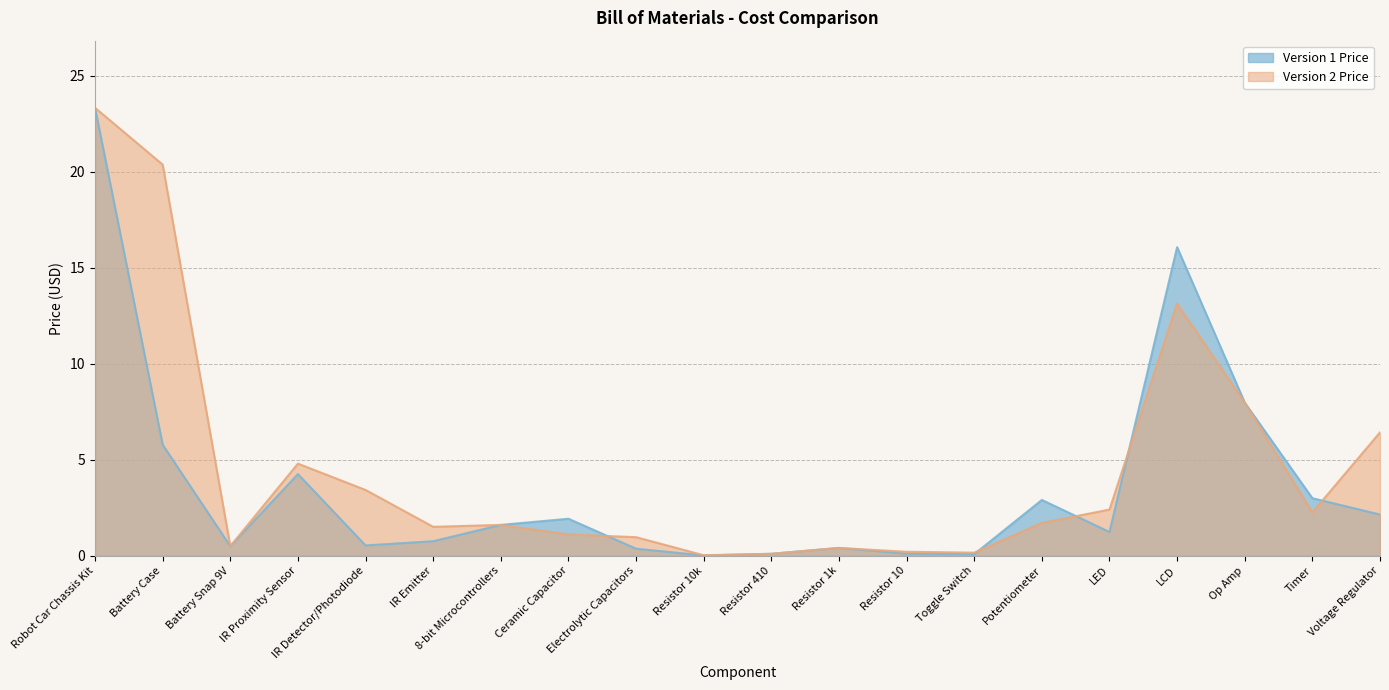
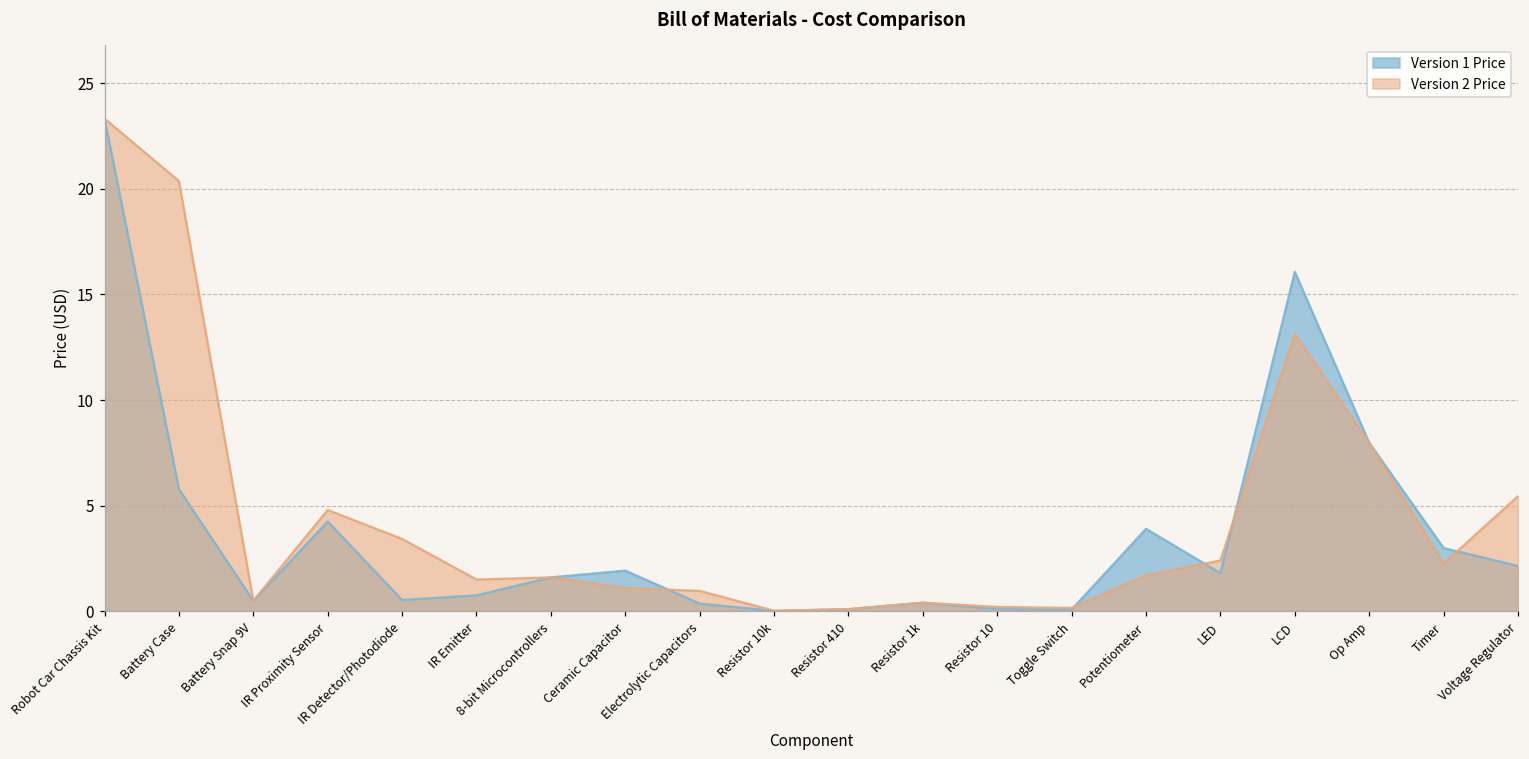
Version 1 Price, Potentiometer: 2.9 -> 3.9
Version 1 Price, LED: 1.2 -> 1.8
Version 2 Price, Voltage Regulator: 6.4 -> 5.5
